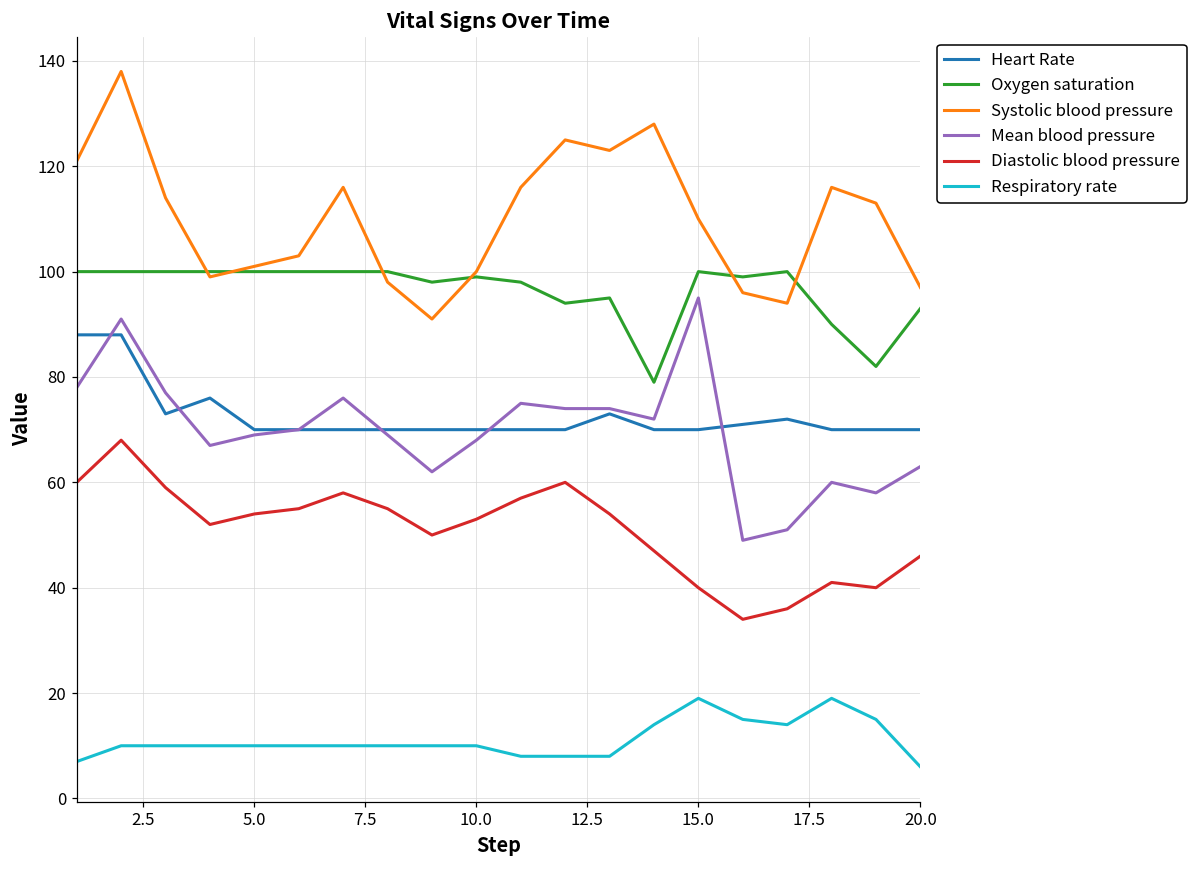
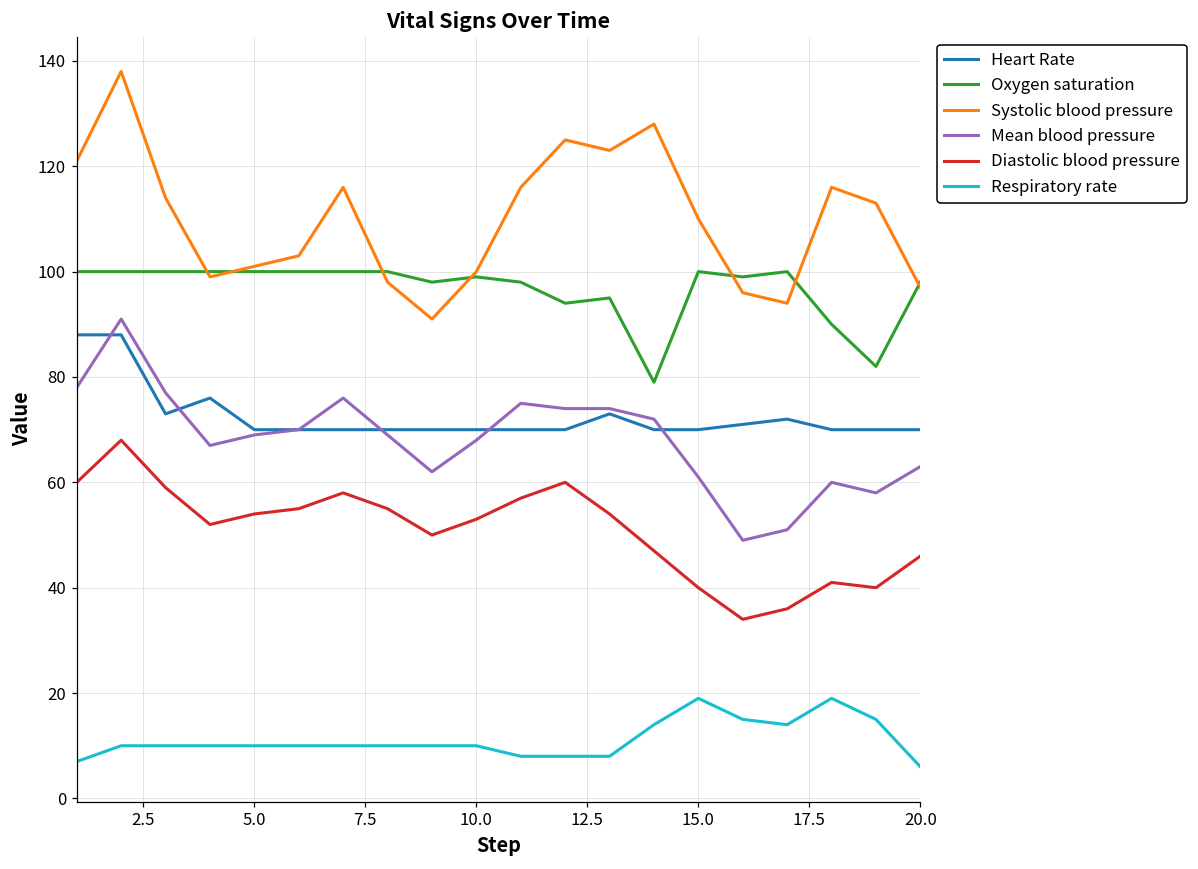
Mean blood pressure, 15.0: 95 -> 61
Oxygen saturation, 20.0: 93 -> 98
